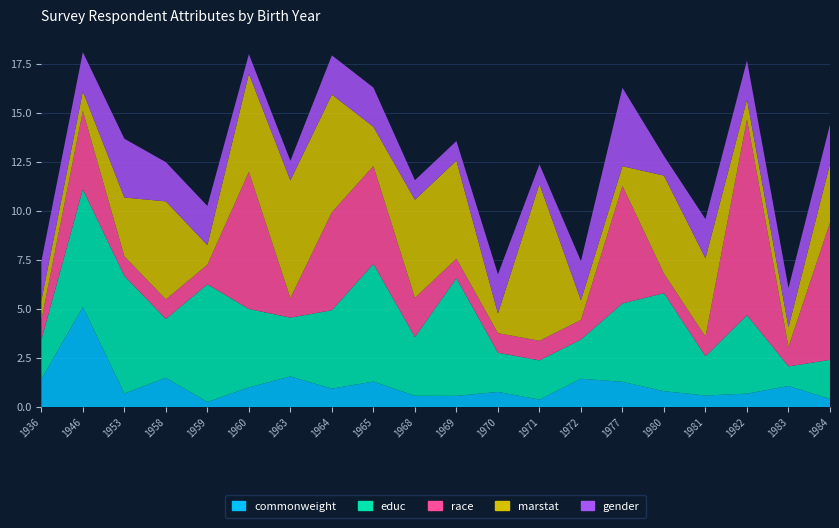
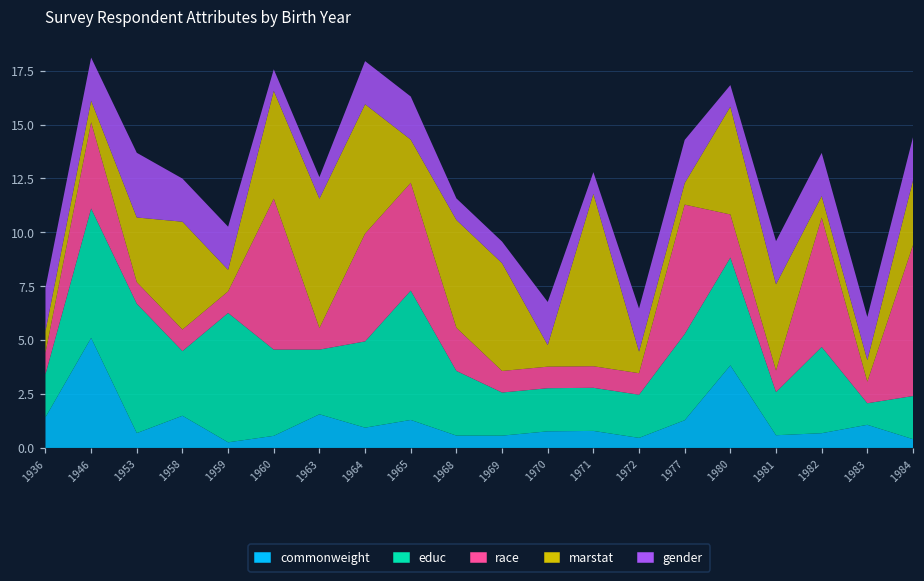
commonweight, 1960: 1.0 -> 0.6
educ, 1969: 6 -> 2
commonweight, 1971: 0.4 -> 0.8
commonweight, 1972: 1.4 -> 0.5
gender, 1977: 4 -> 2
commonweight, 1980: 0.8 -> 3.8
race, 1980: 1 -> 2
race, 1982: 10 -> 6
